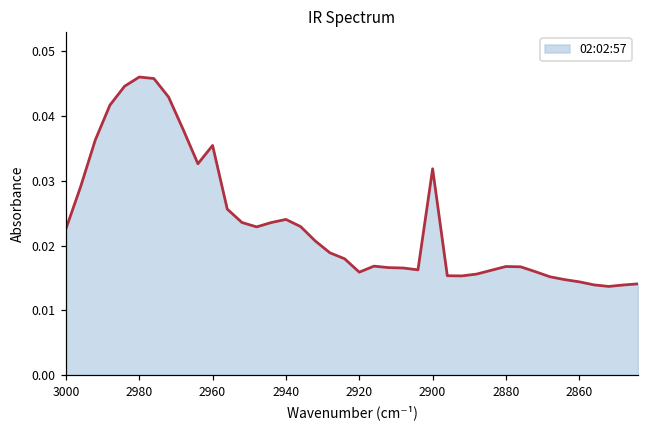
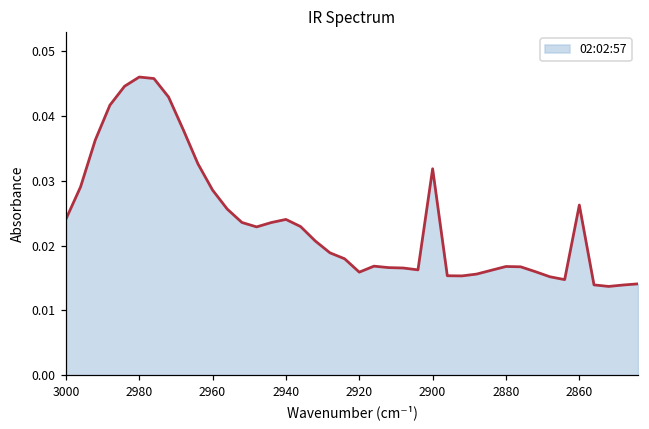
3000: 0.023 -> 0.024
2960: 0.035 -> 0.029
2860: 0.014 -> 0.026
